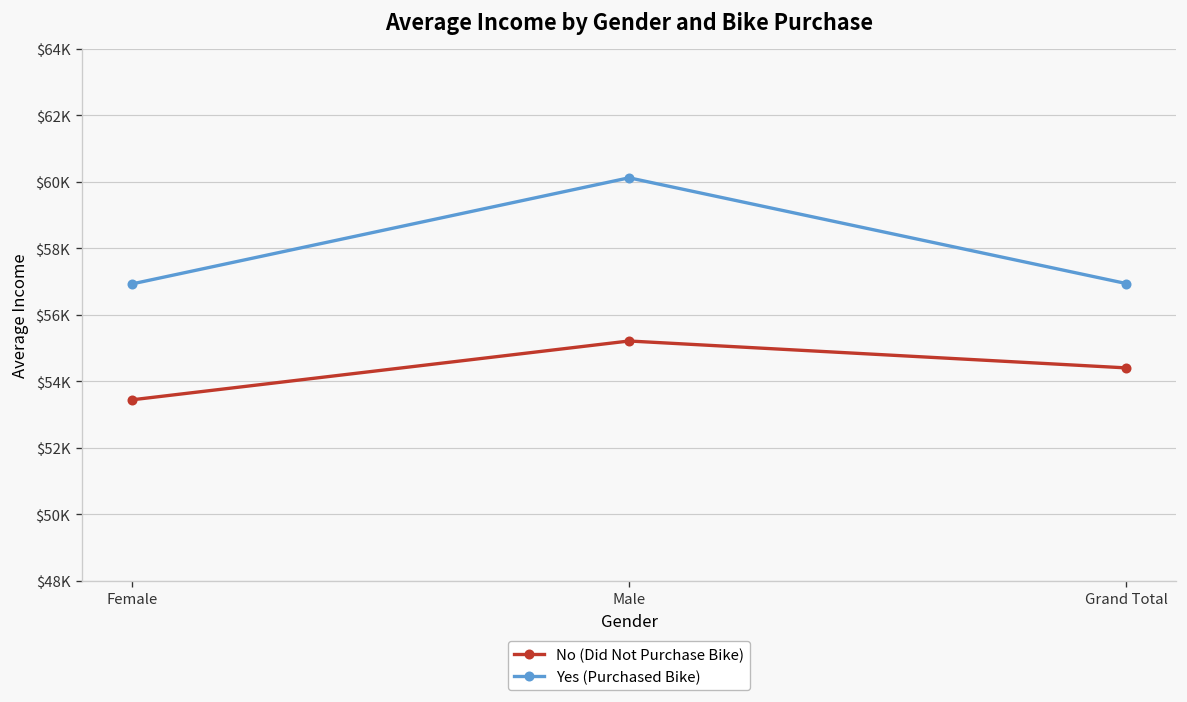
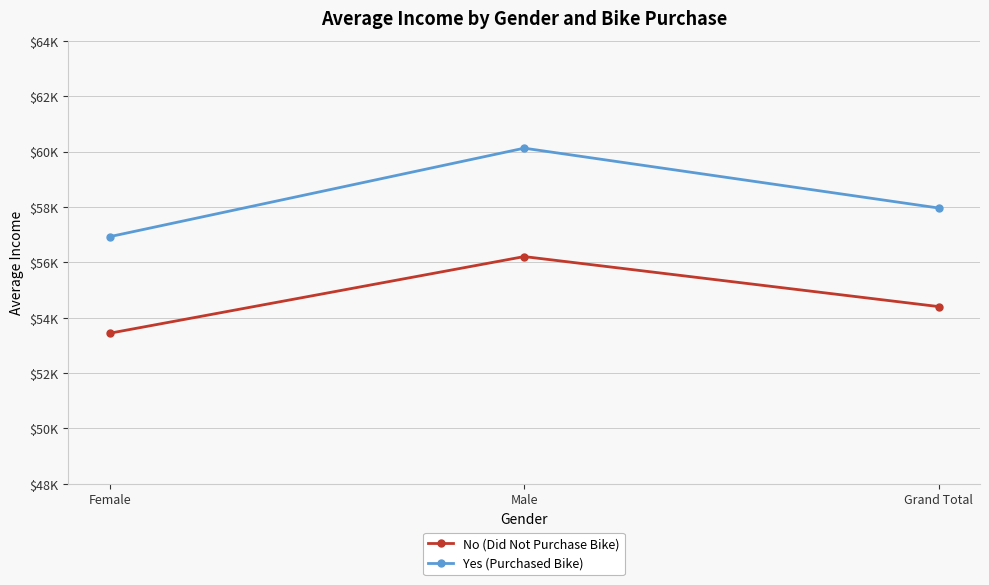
No (Did Not Purchase Bike), Male: $55200 -> $56200
Yes (Purchased Bike), Grand Total: $56900 -> $58000
